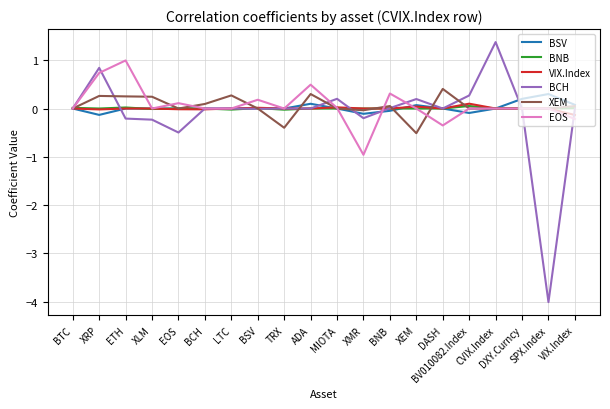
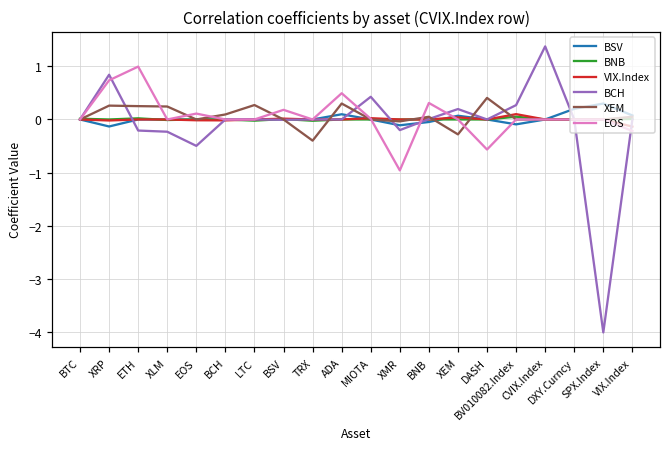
BCH, MIOTA: 0.2 -> 0.4
XEM, XEM: -0.5 -> -0.3
EOS, DASH: -0.4 -> -0.6
